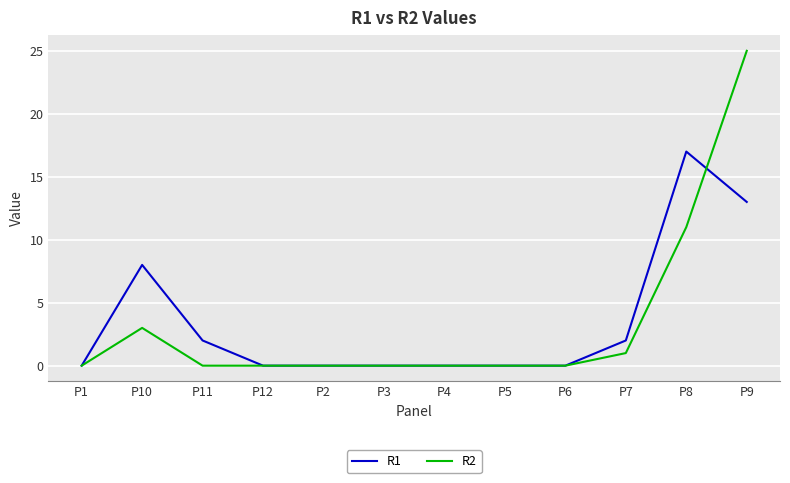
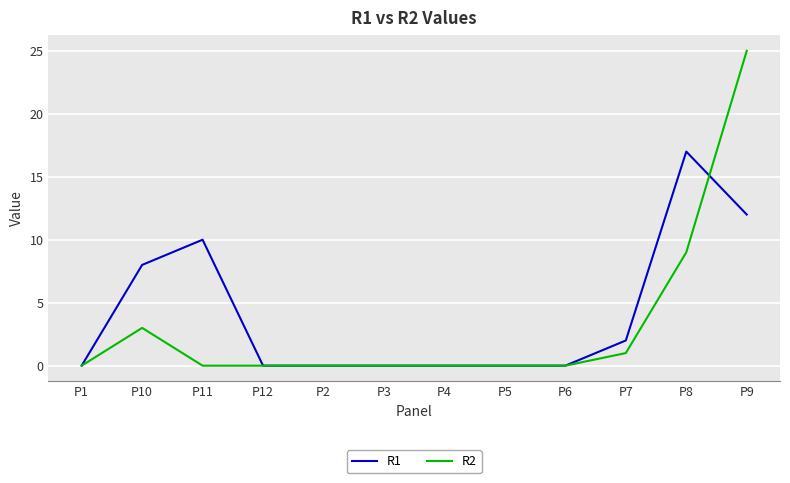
R1, P11: 2 -> 10
R2, P8: 11 -> 9
R1, P9: 13 -> 12
